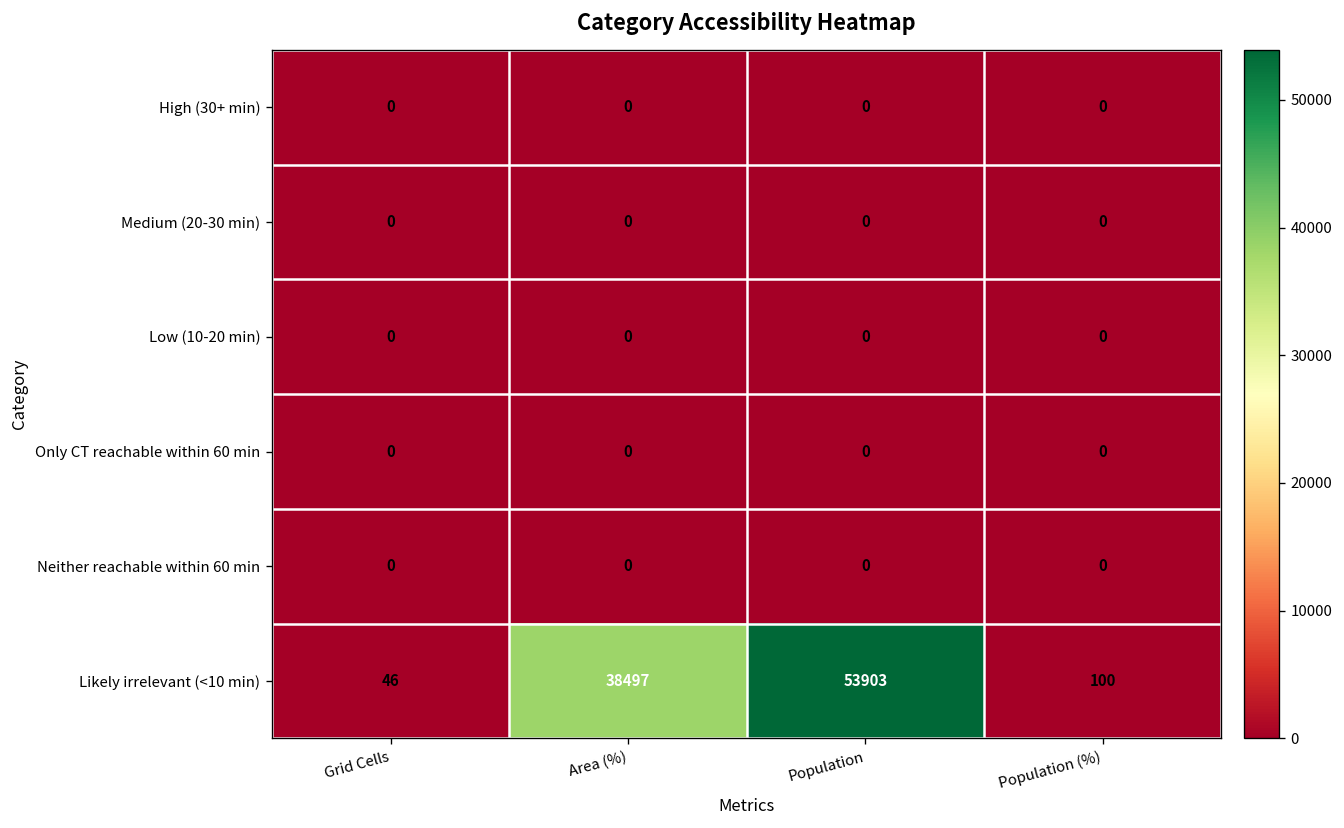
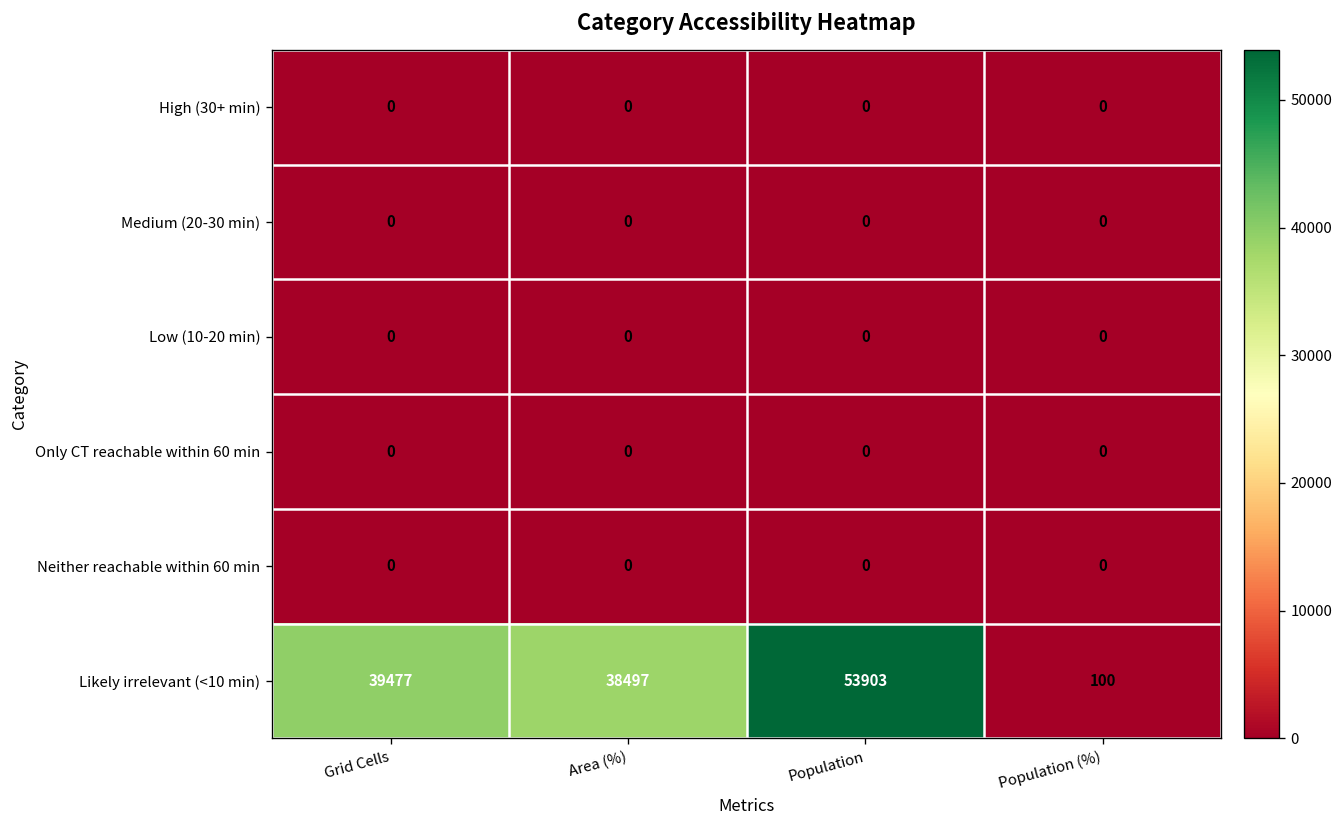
Likely irrelevant (<10 min), Grid Cells: 46 -> 39477
